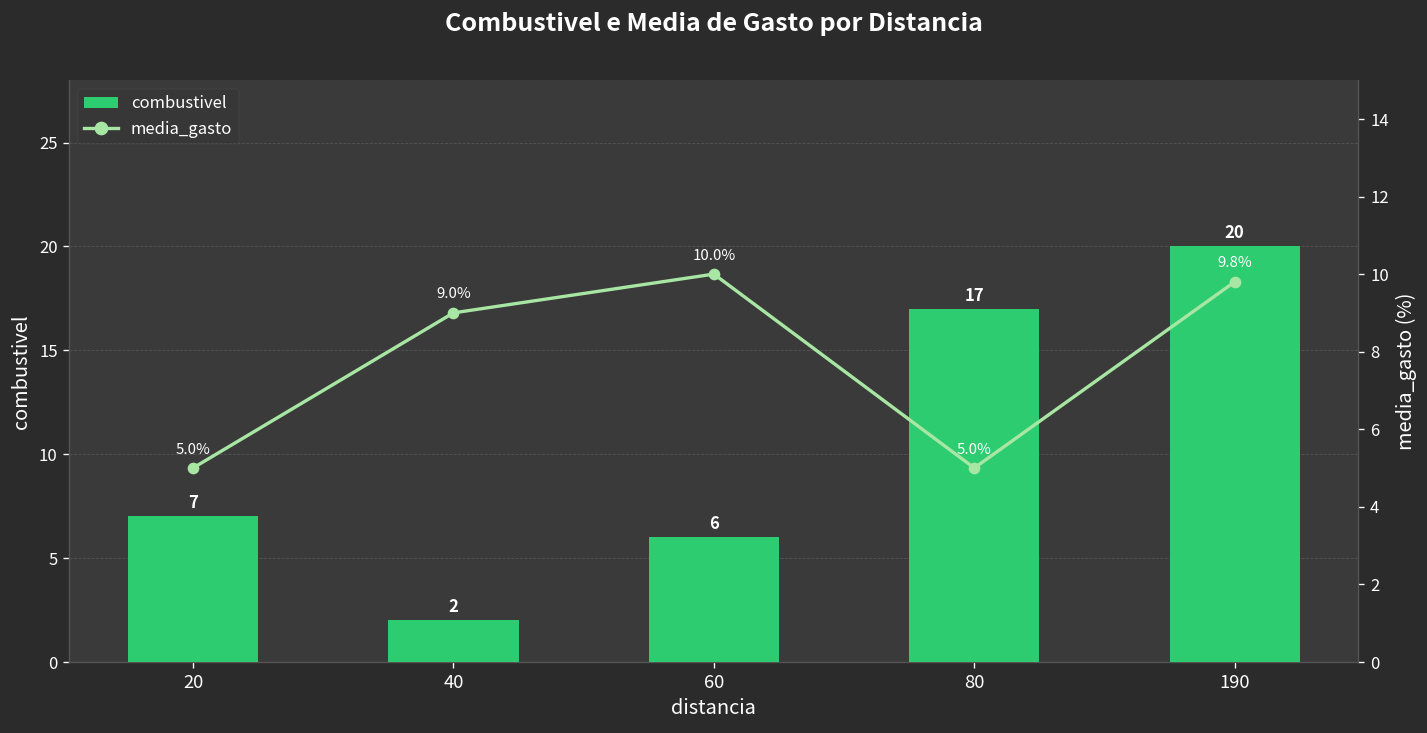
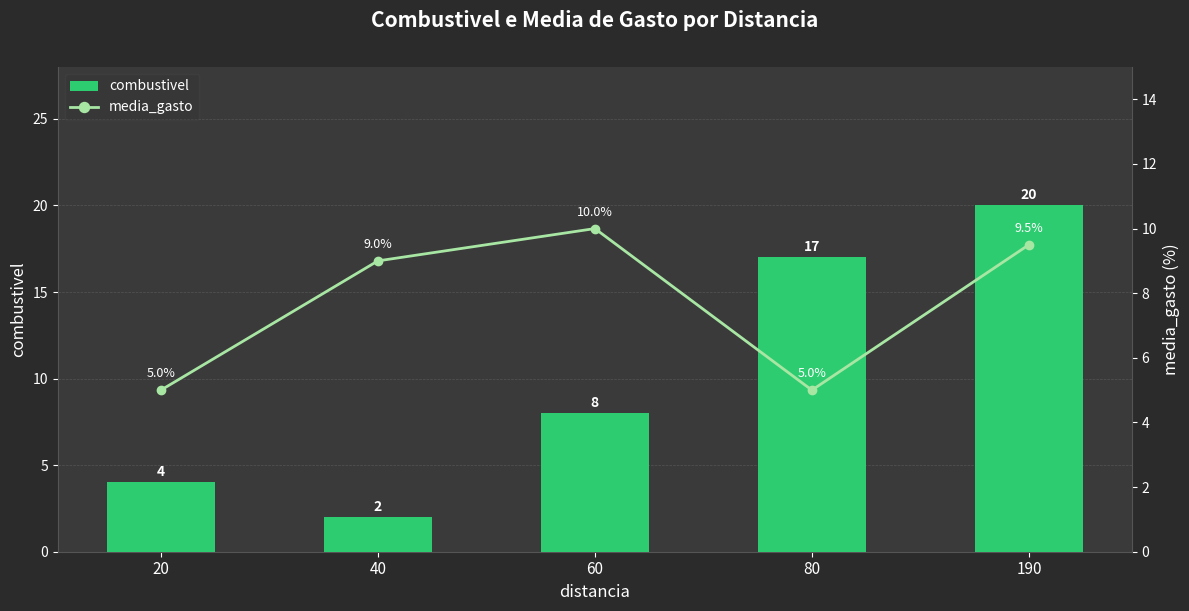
combustivel, 20: 7 -> 4
combustivel, 60: 6 -> 8
media_gasto, 190: 9.8% -> 9.5%
